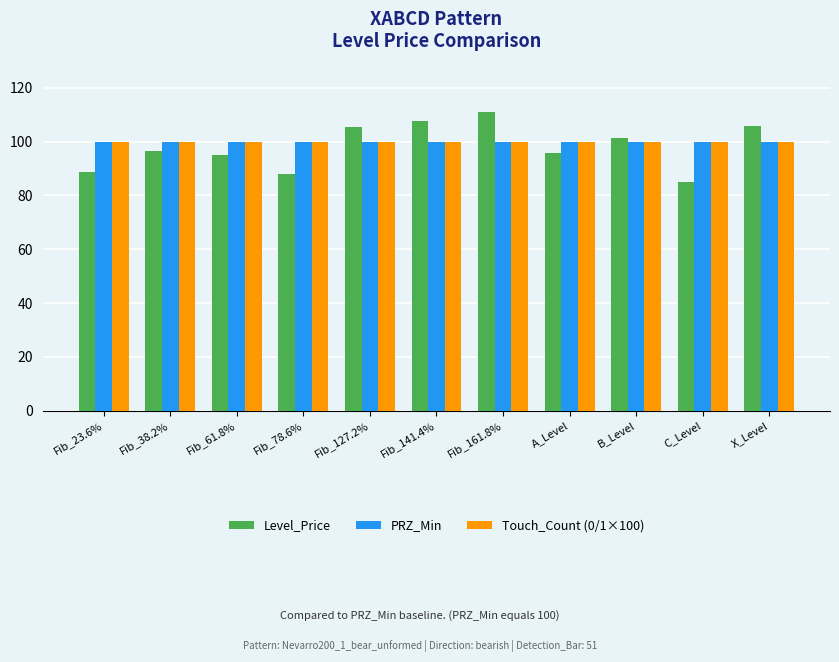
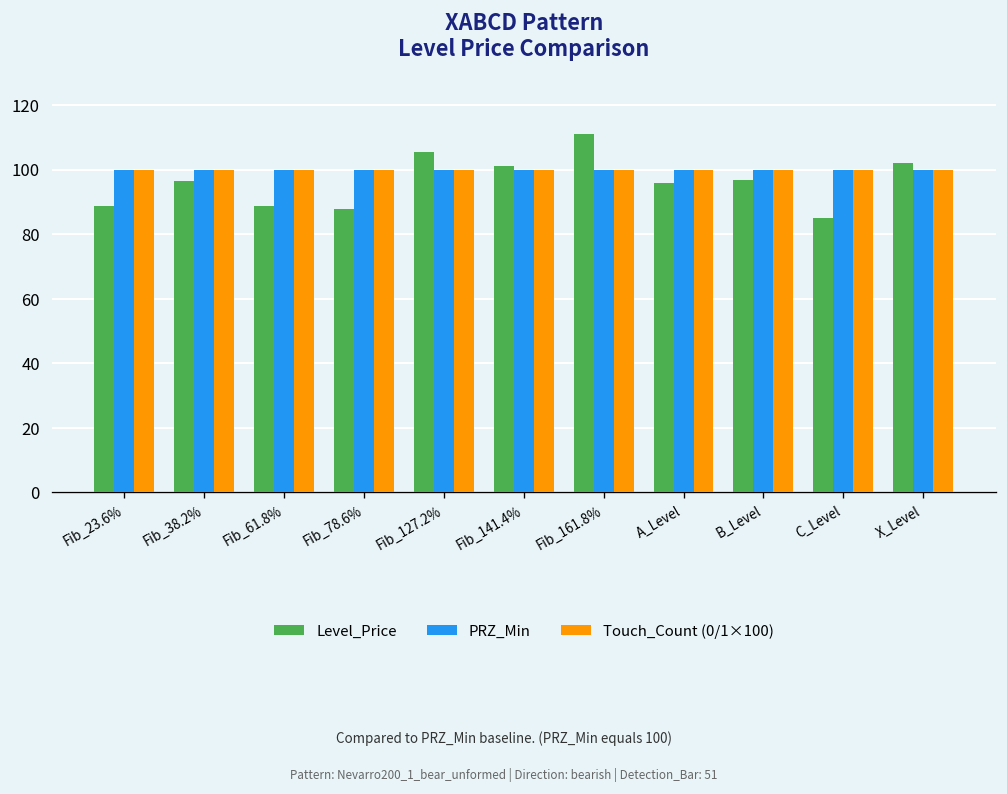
Level_Price, Fib_61.8%: 95 -> 89
Level_Price, Fib_141.4%: 108 -> 101
Level_Price, B_Level: 101 -> 97
Level_Price, X_Level: 106 -> 102
